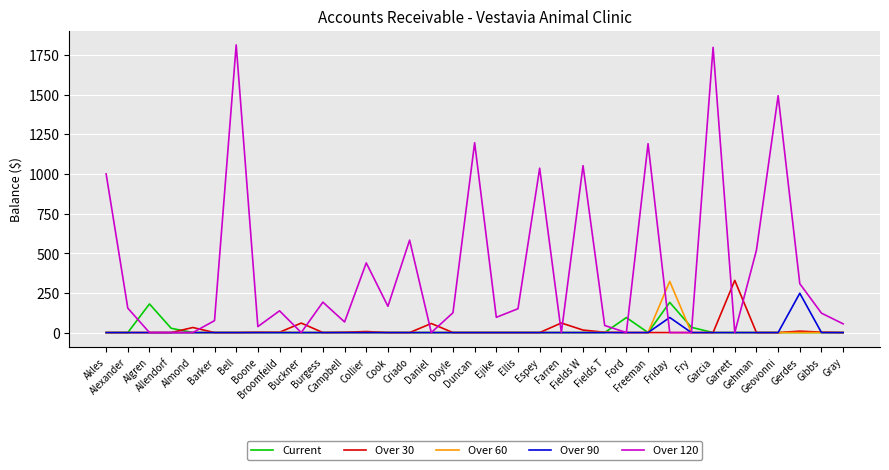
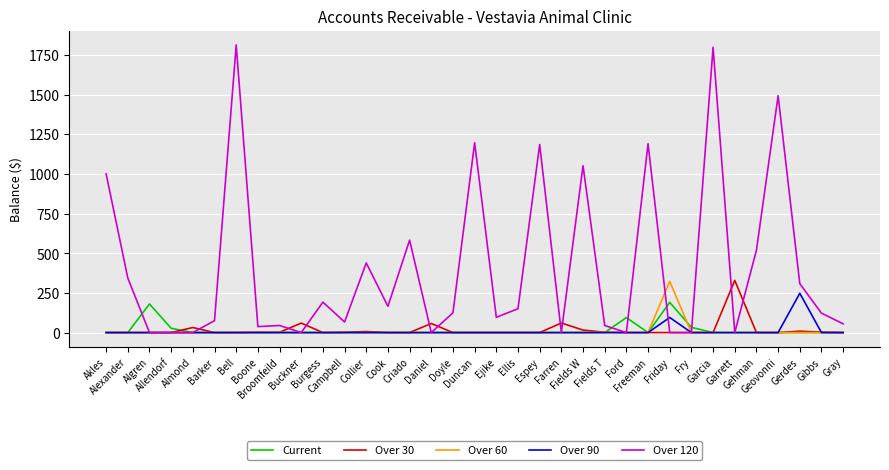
Over 120, Alexander: 150 -> 340
Over 120, Broomfeild: 140 -> 40
Over 120, Espey: 1040 -> 1180
